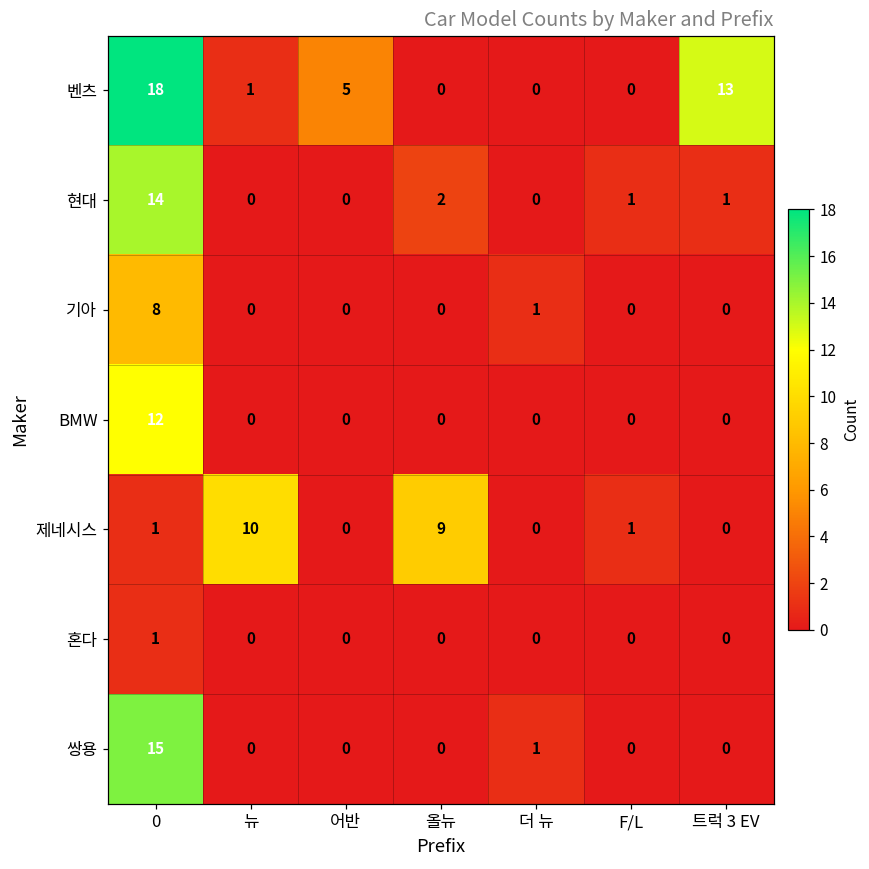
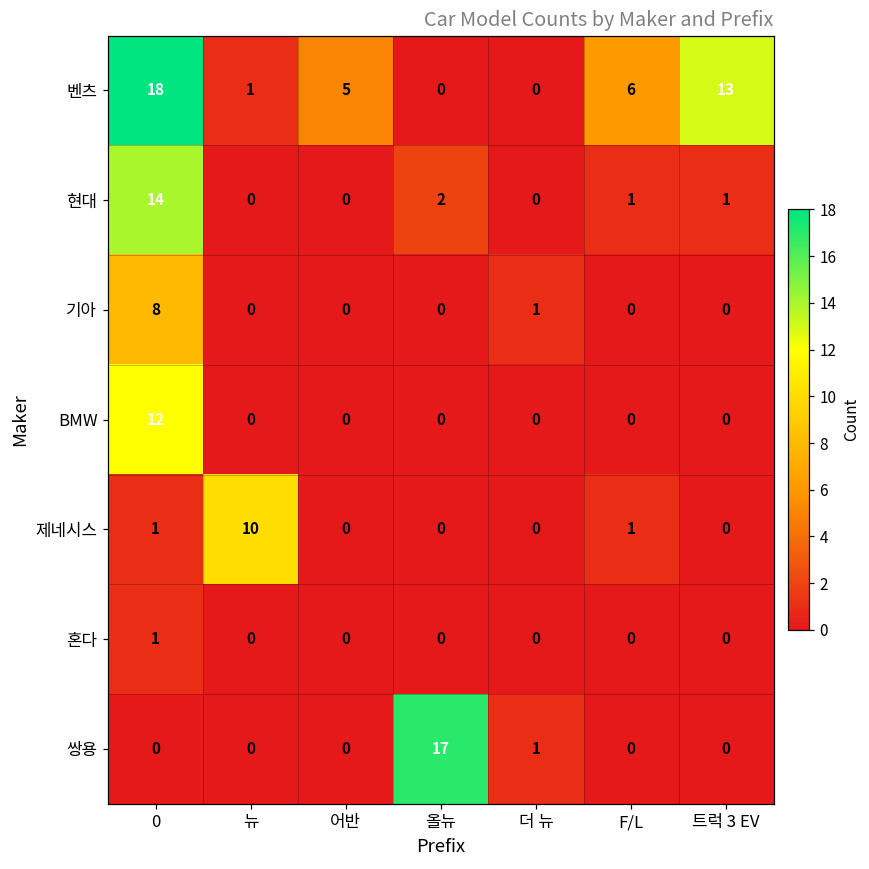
벤츠, F/L: 0 -> 6
제네시스, 올뉴: 9 -> 0
쌍용, 0: 15 -> 0
쌍용, 올뉴: 0 -> 17
